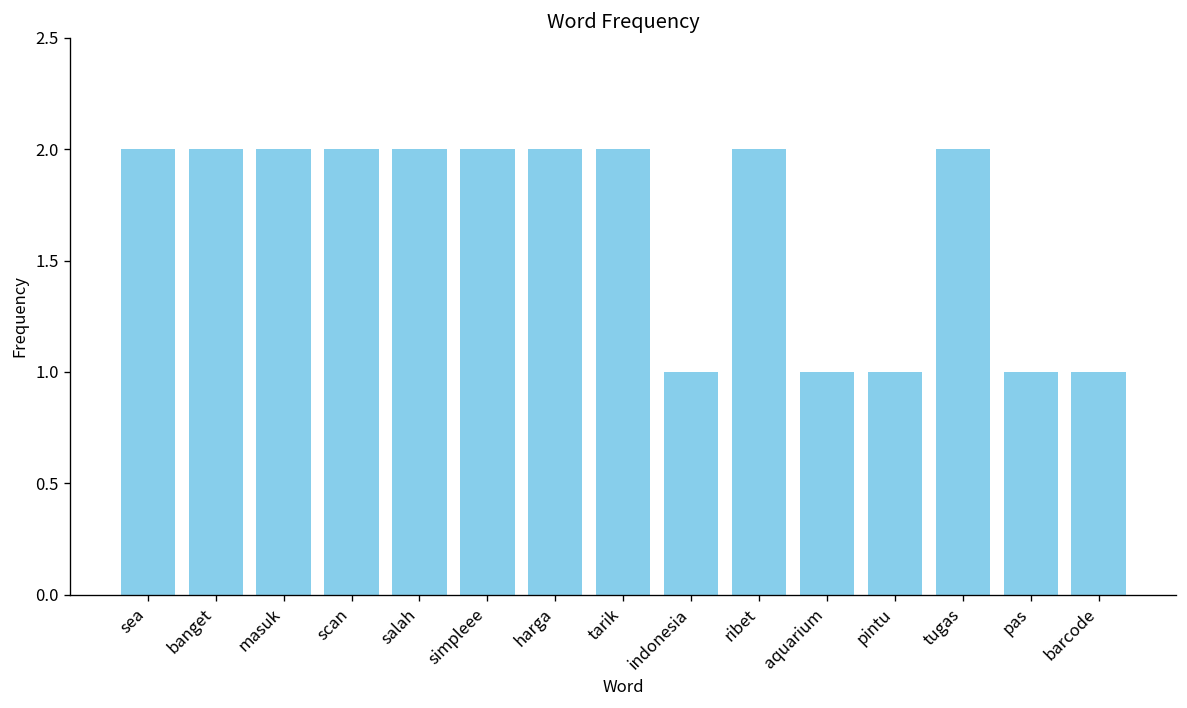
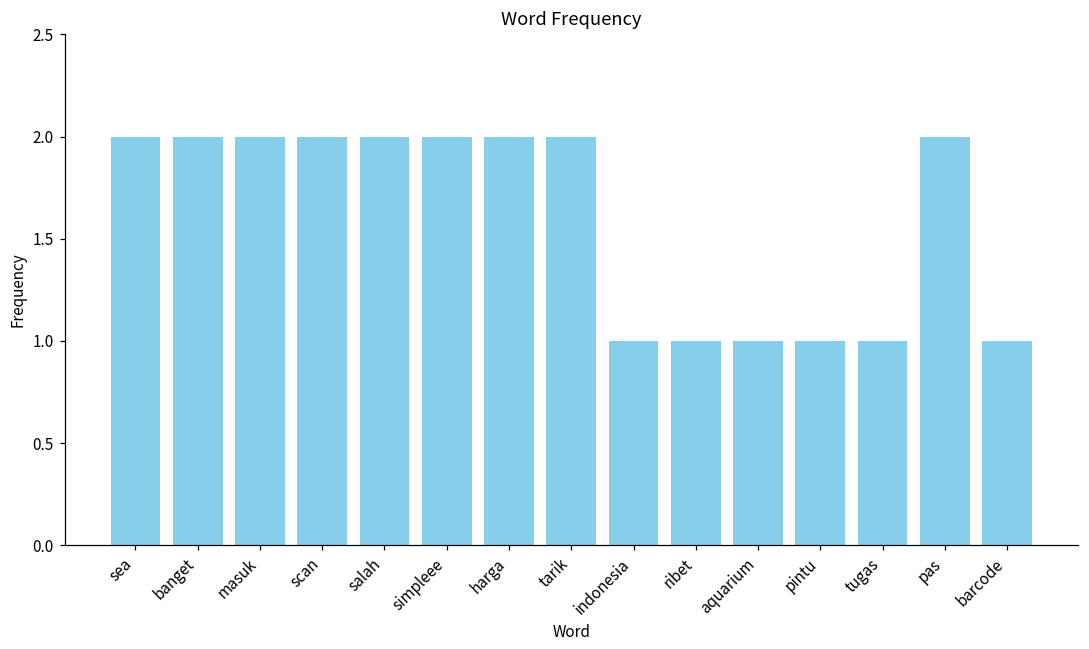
ribet: 2 -> 1
tugas: 2 -> 1
pas: 1 -> 2
